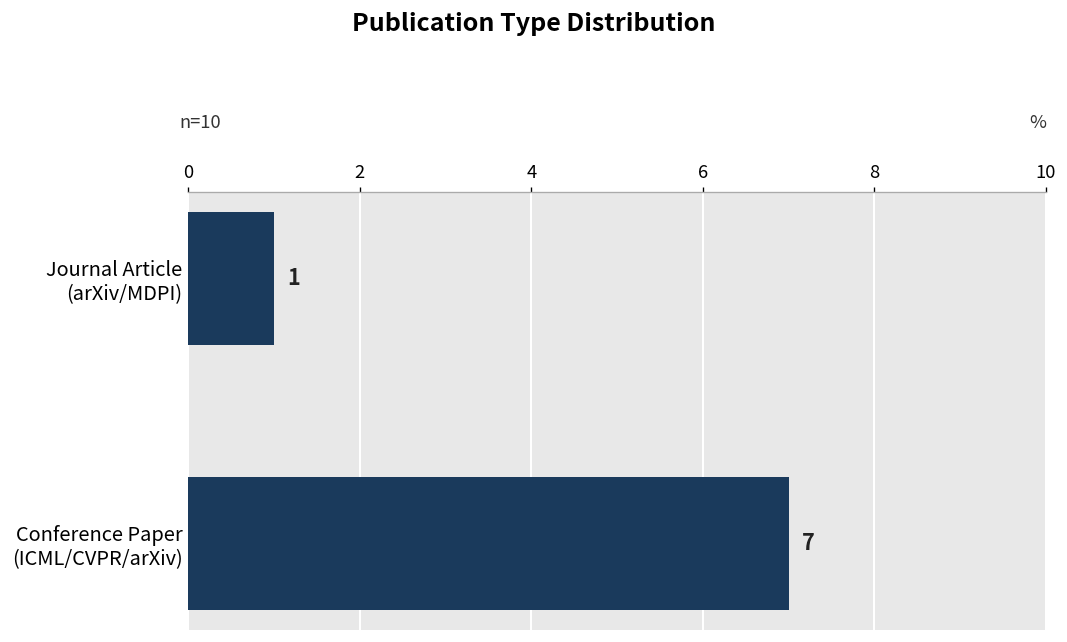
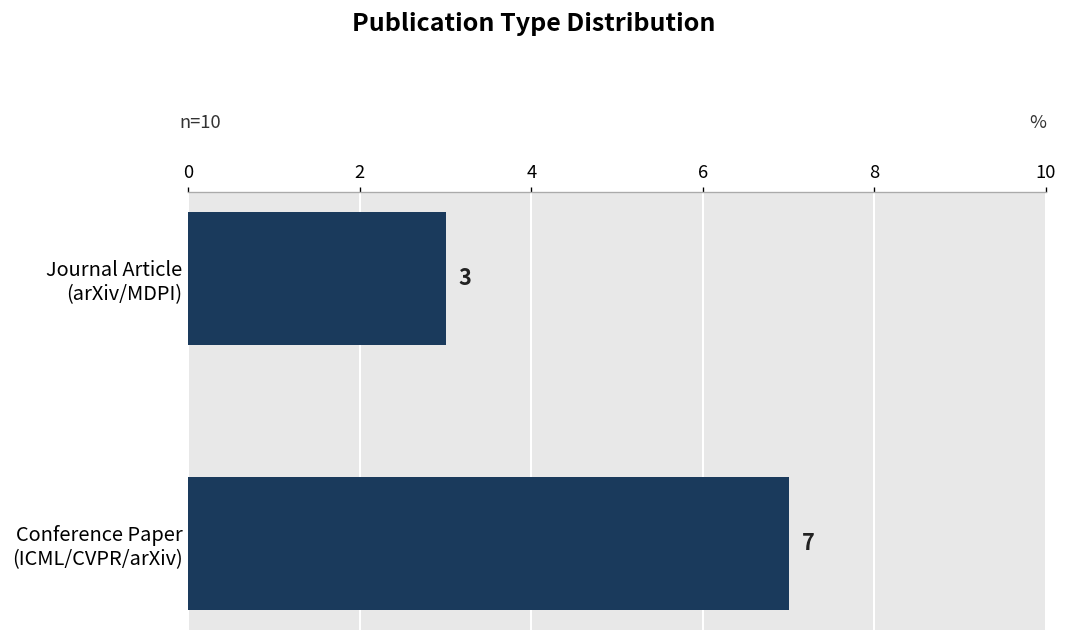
Journal Article (arXiv/MDPI): 1 -> 3
